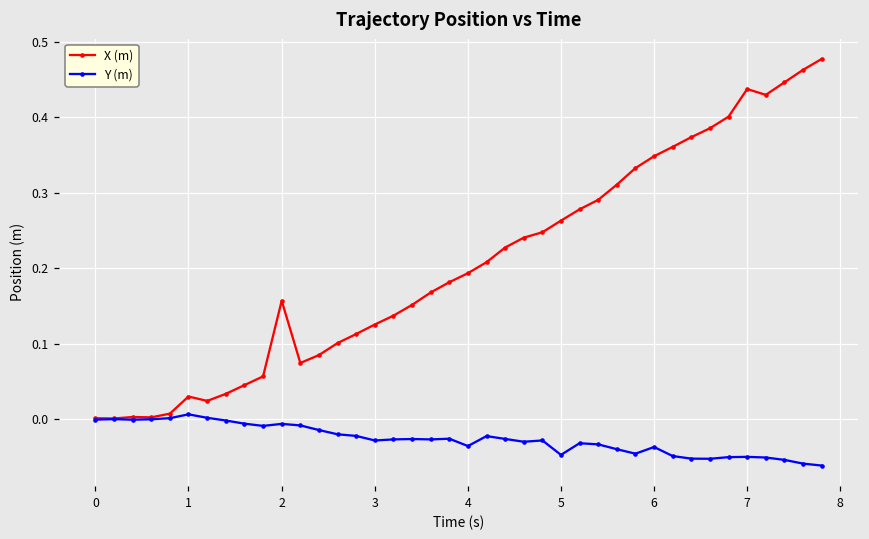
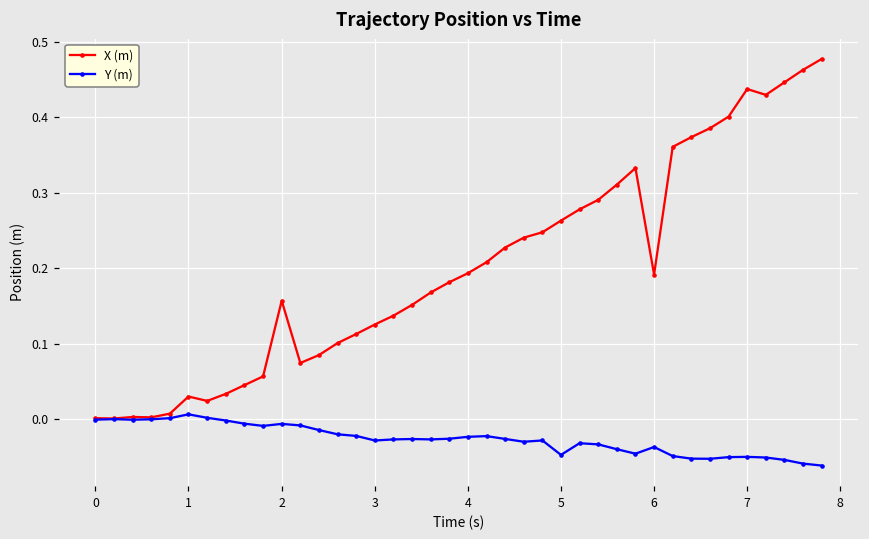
Y (m), 4: -0.04 -> -0.02
X (m), 6: 0.35 -> 0.19
